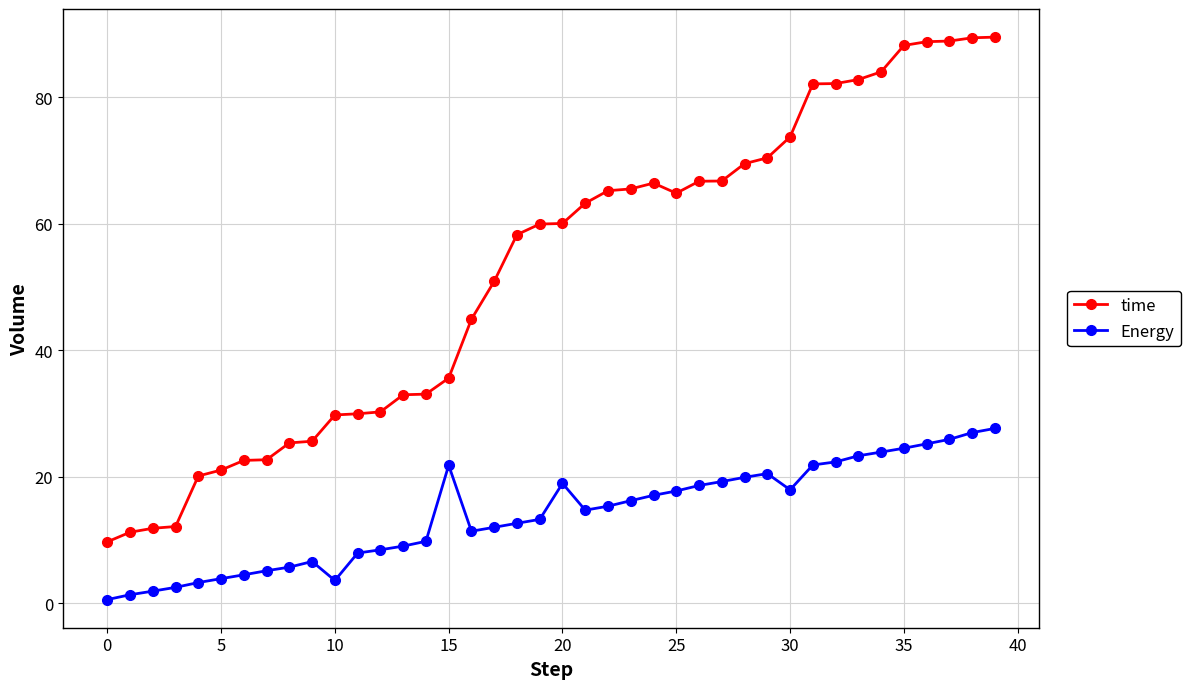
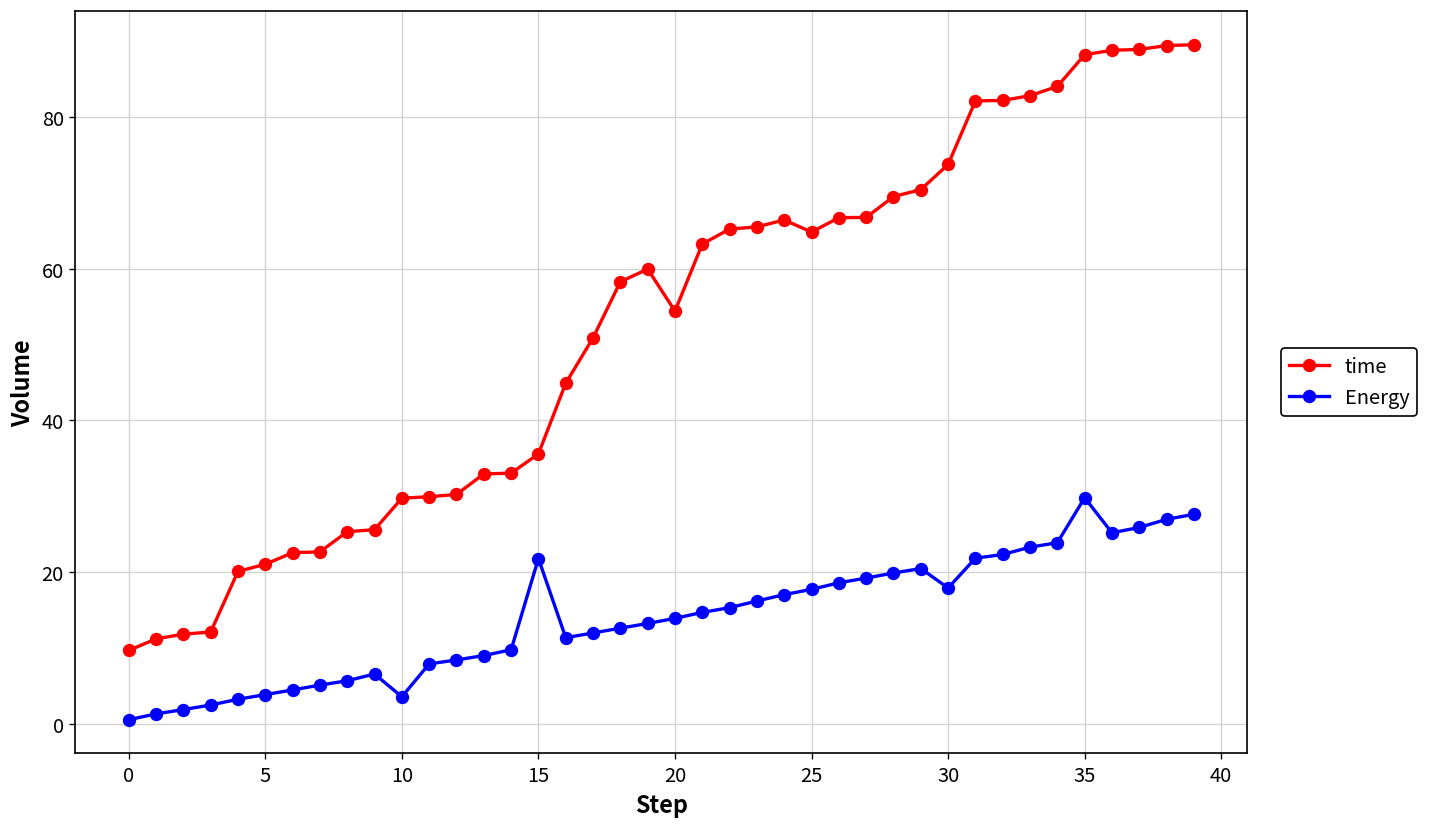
time, 20: 60 -> 54
Energy, 20: 19 -> 14
Energy, 35: 25 -> 30
